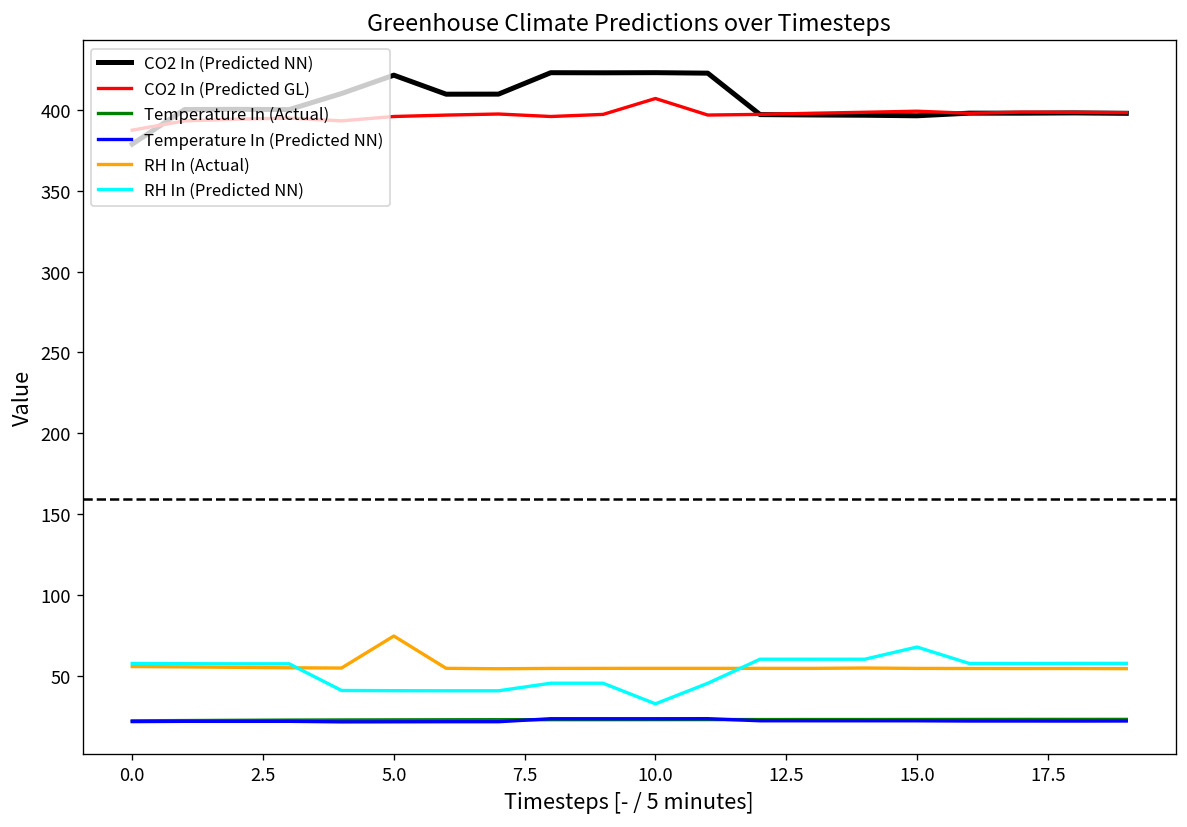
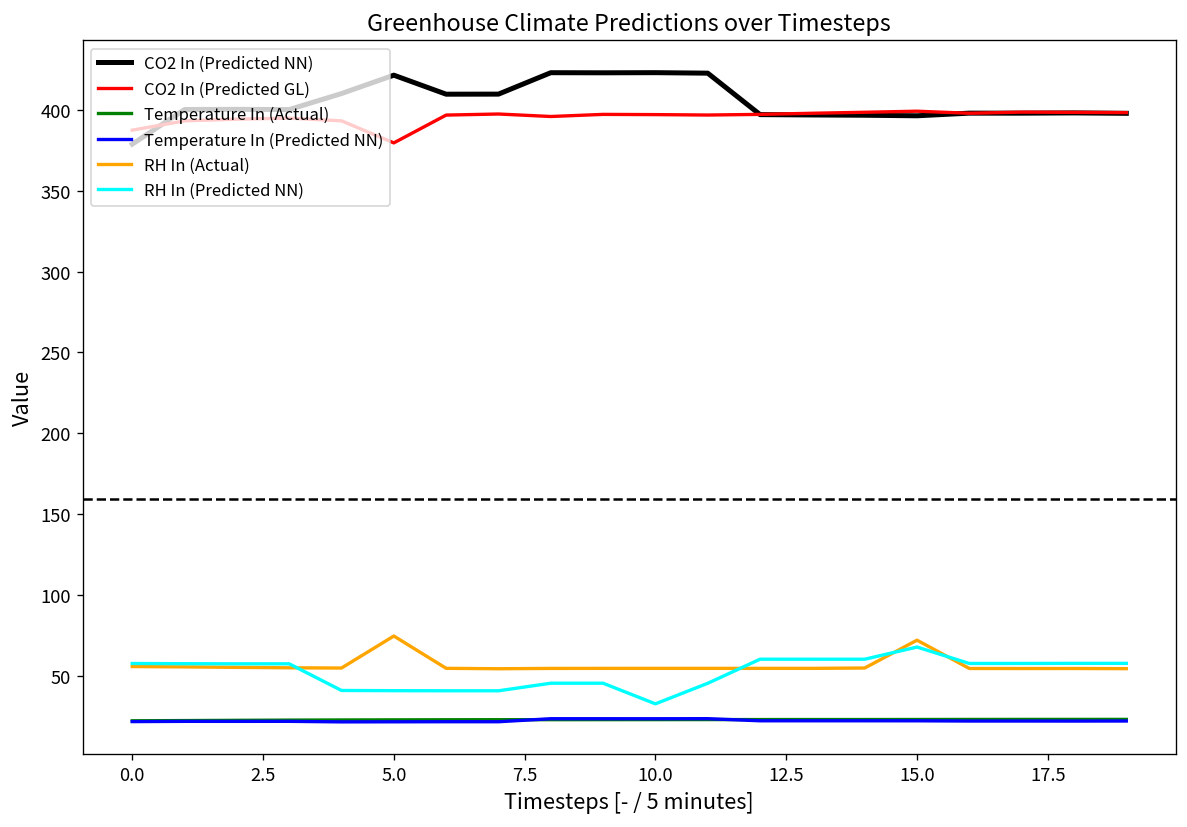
CO2 In (Predicted GL), 5.0: 396 -> 380
CO2 In (Predicted GL), 10.0: 407 -> 397
RH In (Actual), 15.0: 55 -> 72
